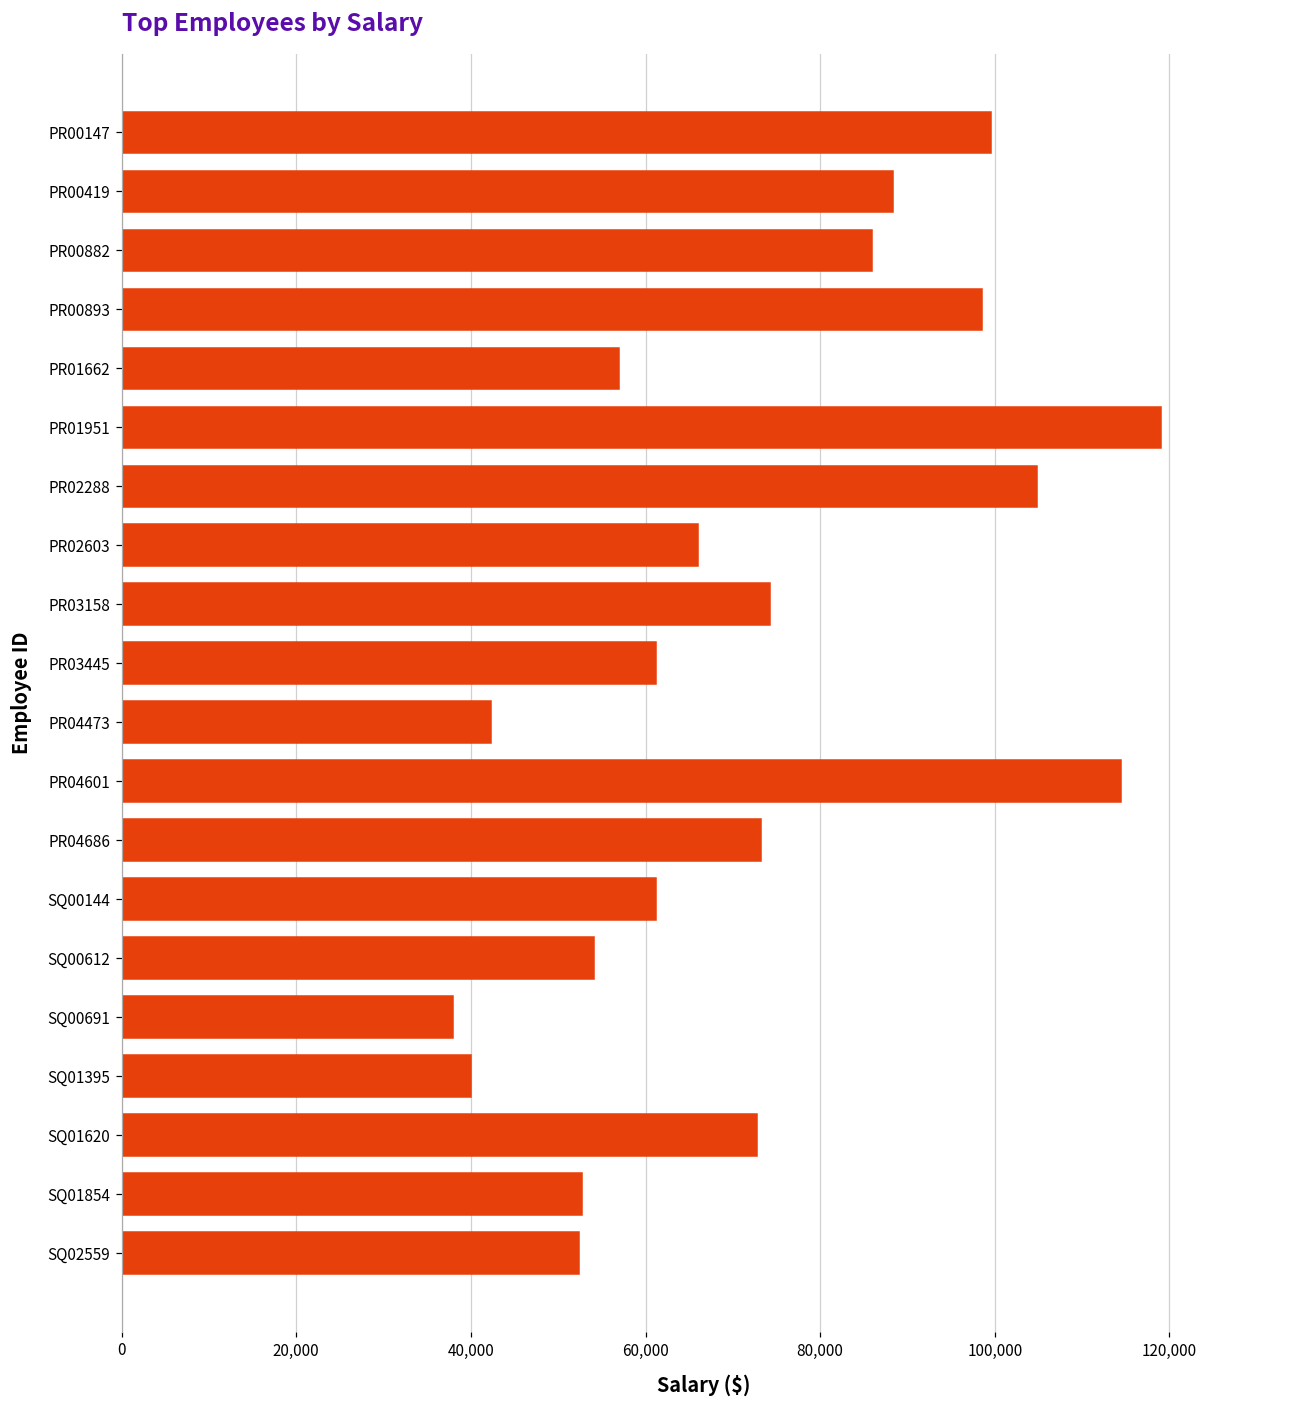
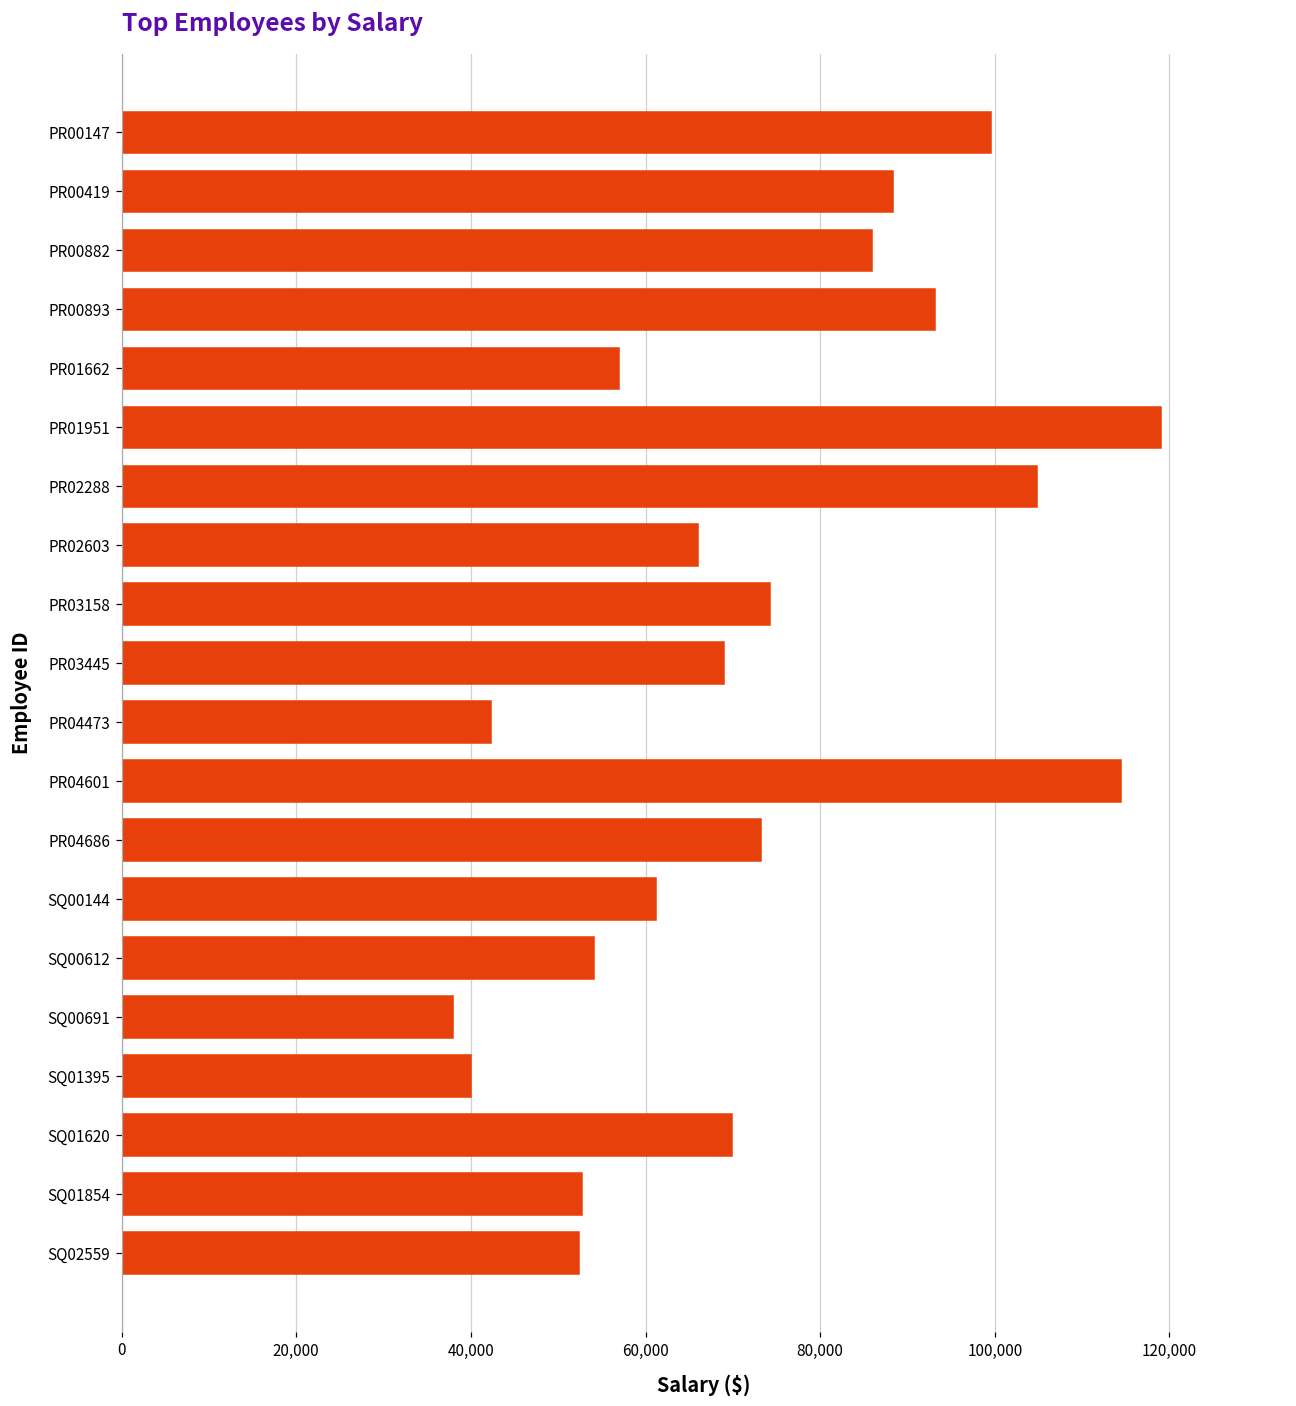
PR00893: 99,000 -> 93,000
PR03445: 61,000 -> 69,000
SQ01620: 73,000 -> 70,000
